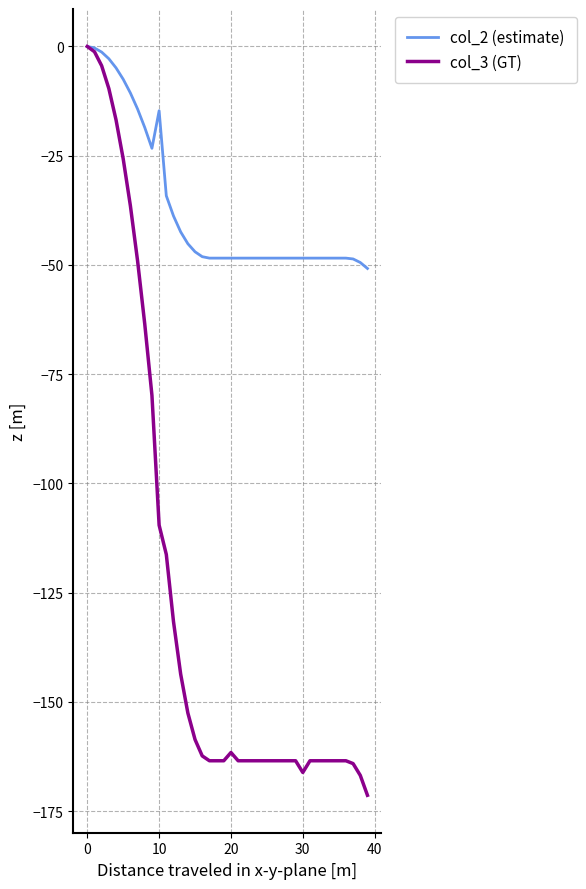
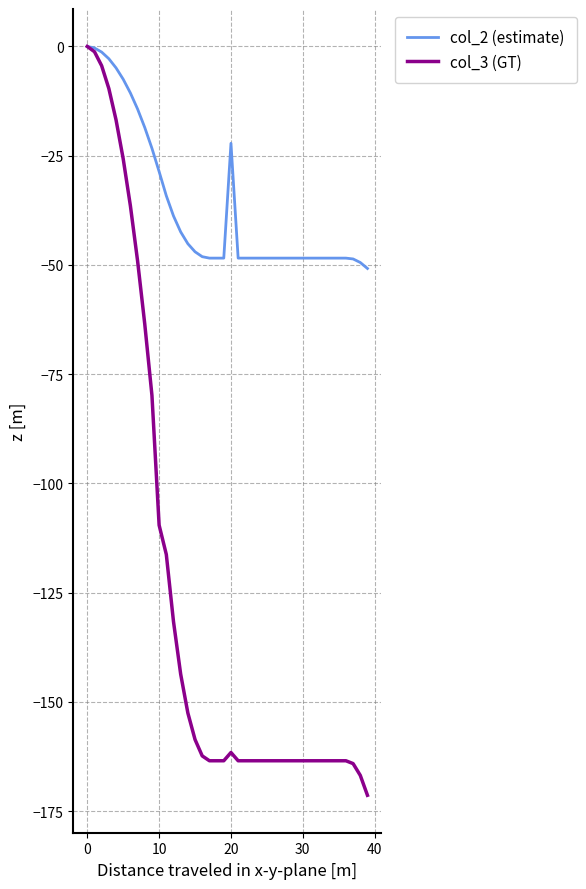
col_2 (estimate), 10: -15 -> -29
col_2 (estimate), 20: -48 -> -22
col_3 (GT), 30: -166 -> -163
